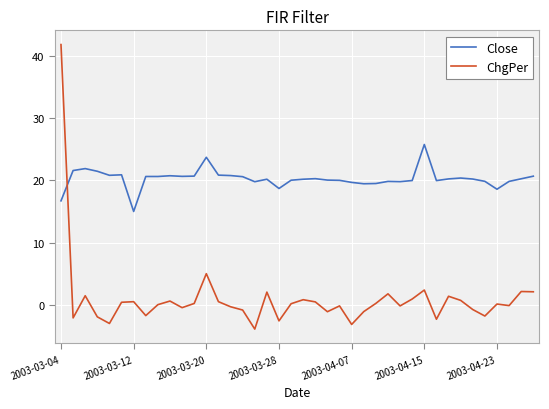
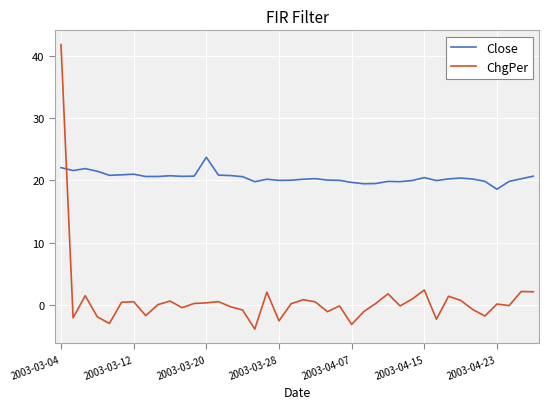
Close, 2003-03-04: 17 -> 22
Close, 2003-03-12: 15 -> 21
ChgPer, 2003-03-20: 5 -> 0
Close, 2003-03-28: 19 -> 20
Close, 2003-04-15: 26 -> 20
